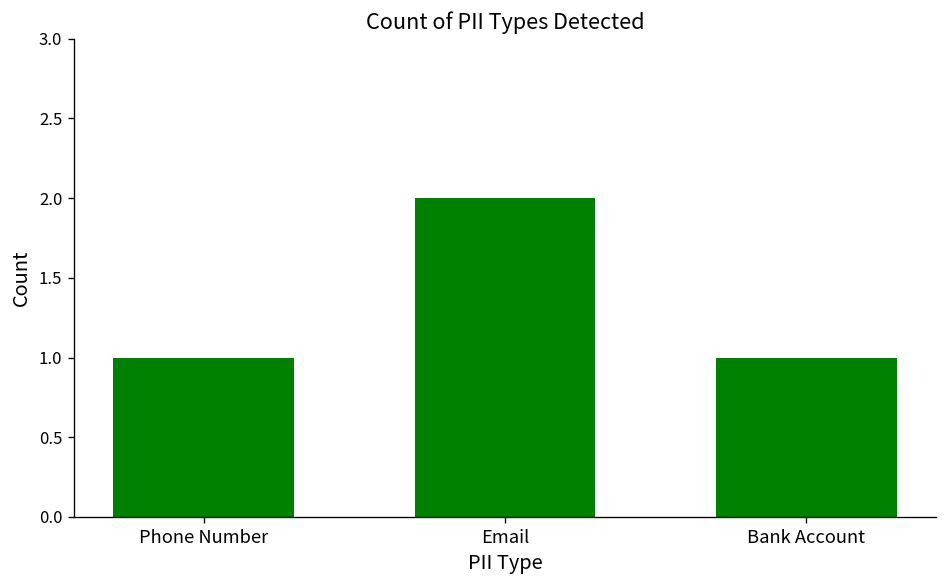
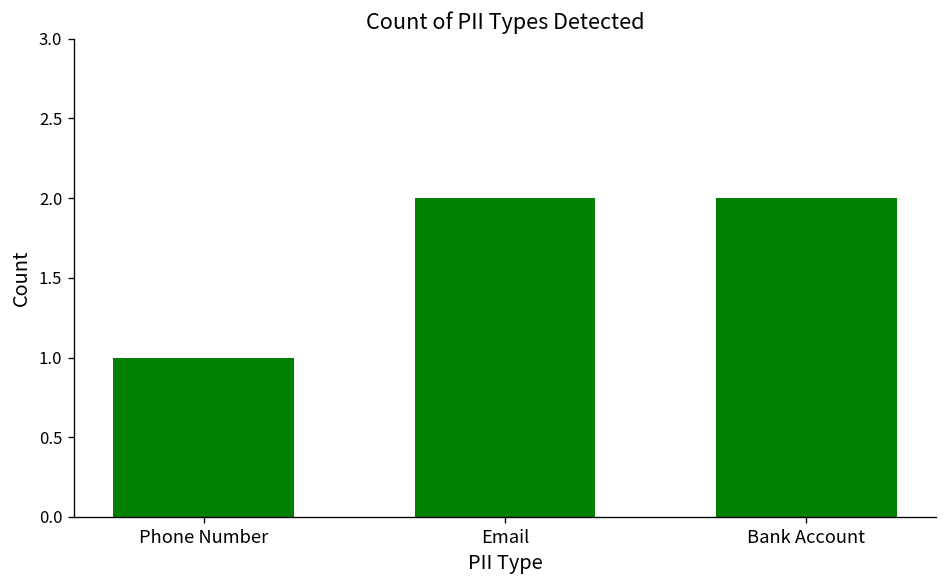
Bank Account: 1 -> 2
